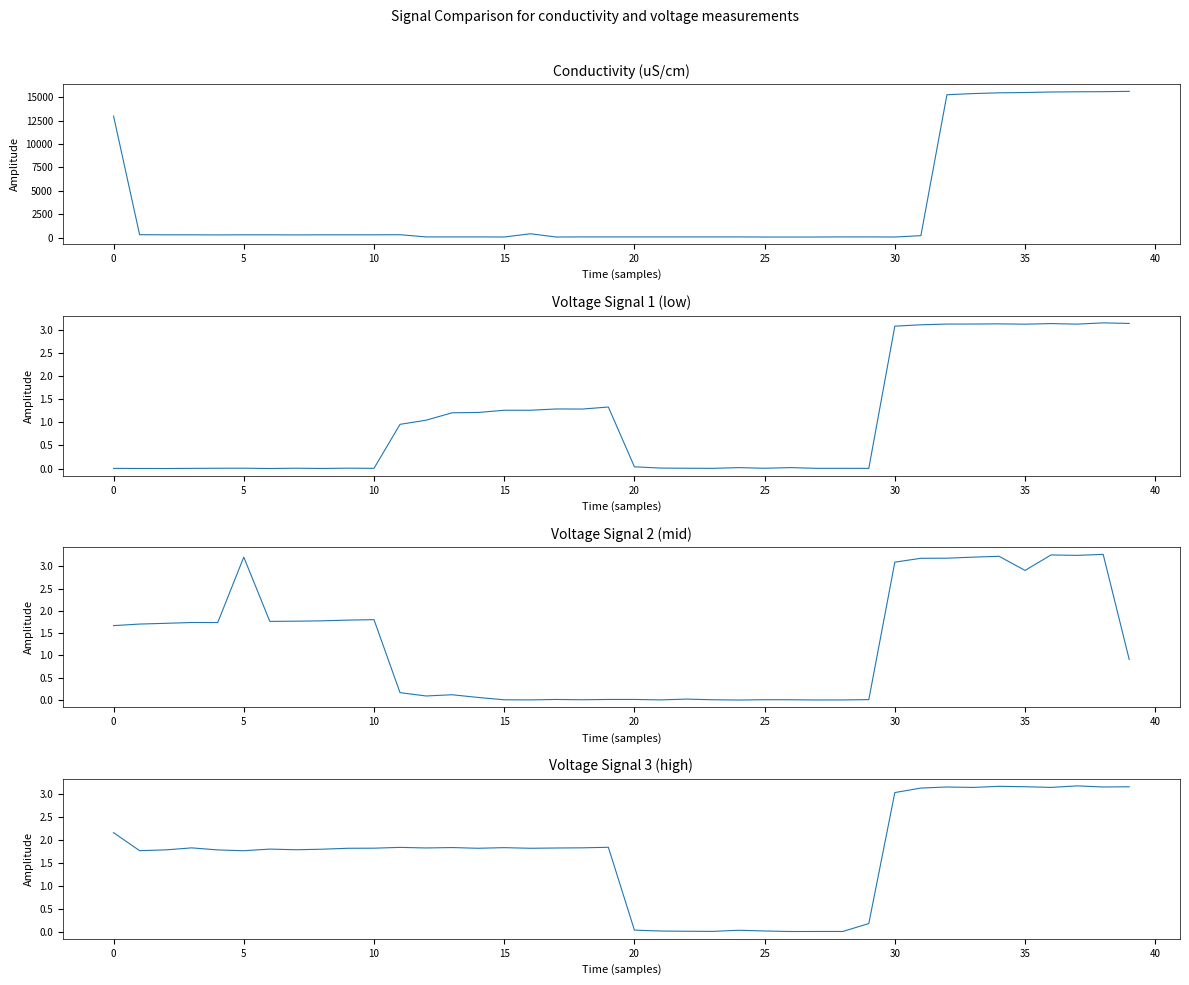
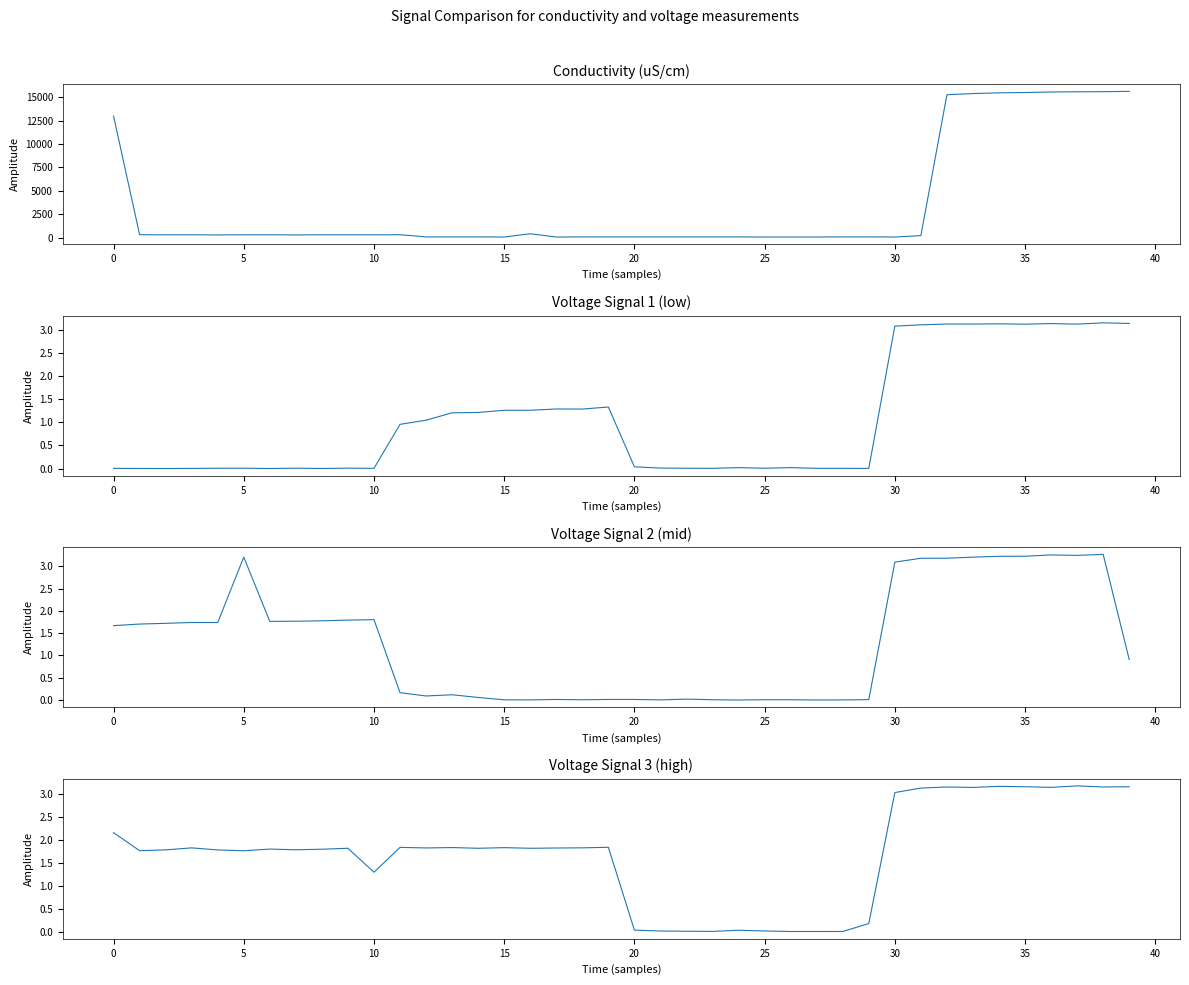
Voltage Signal 2 (mid), 35: 2.9 -> 3.2
Voltage Signal 3 (high), 10: 1.8 -> 1.3
